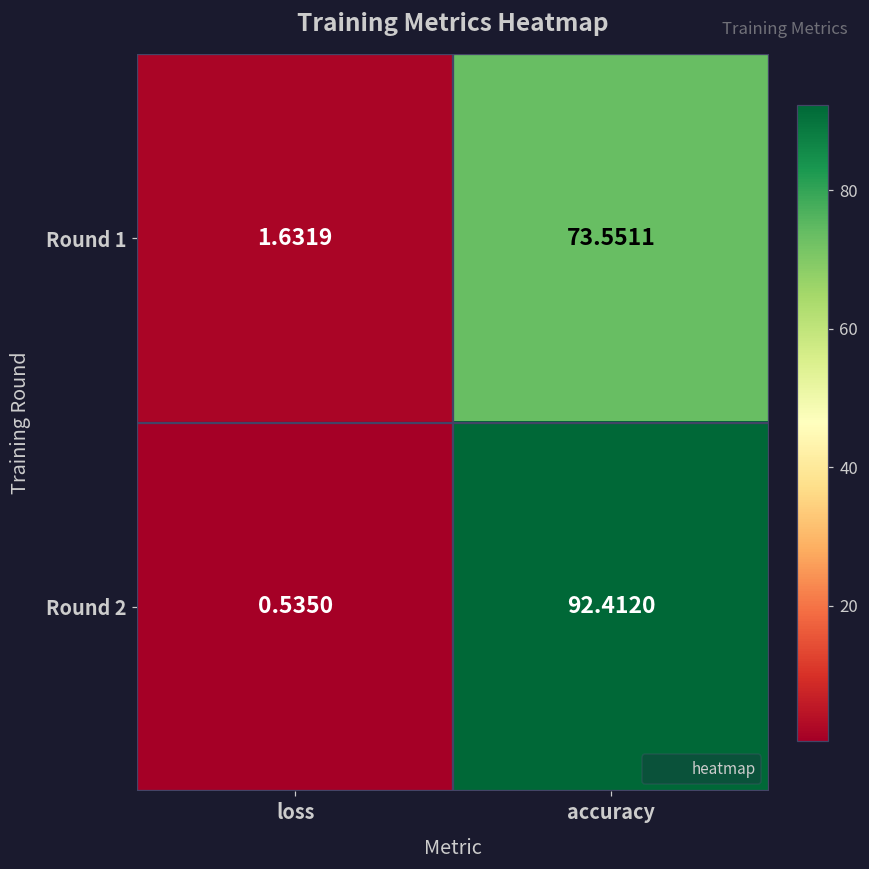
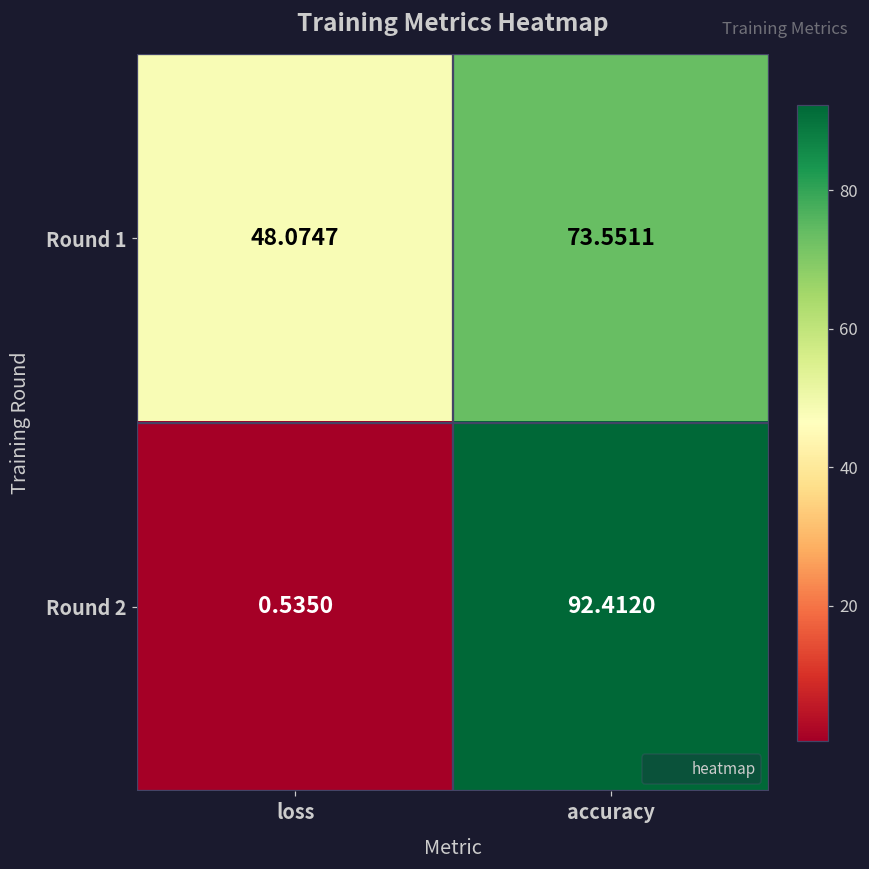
Round 1, loss: 1.6319 -> 48.0747
